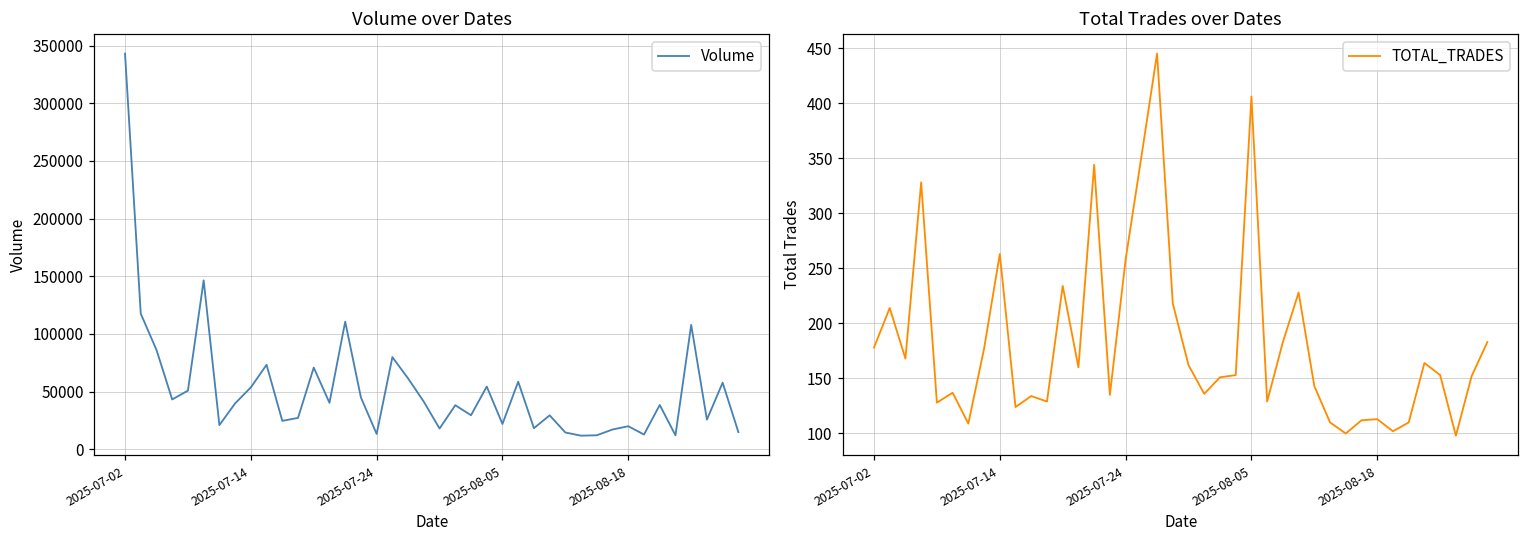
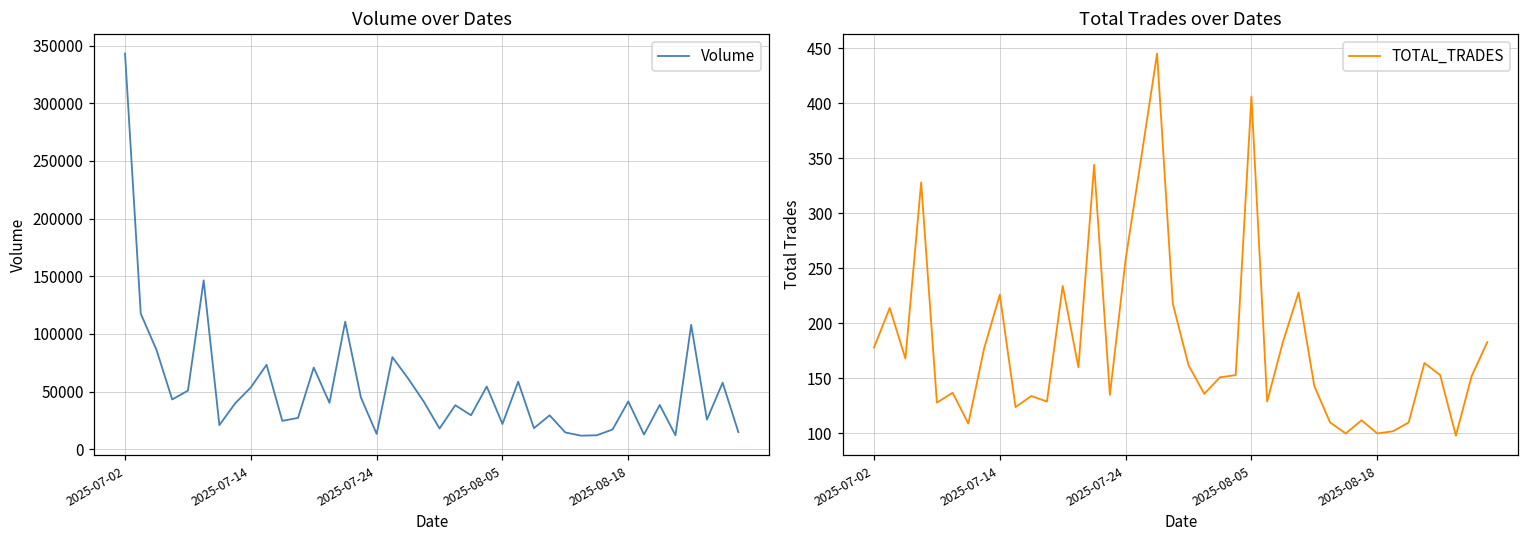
Volume over Dates, 2025-08-18: 20000 -> 41000
Total Trades over Dates, 2025-07-14: 263 -> 226
Total Trades over Dates, 2025-08-18: 113 -> 100
